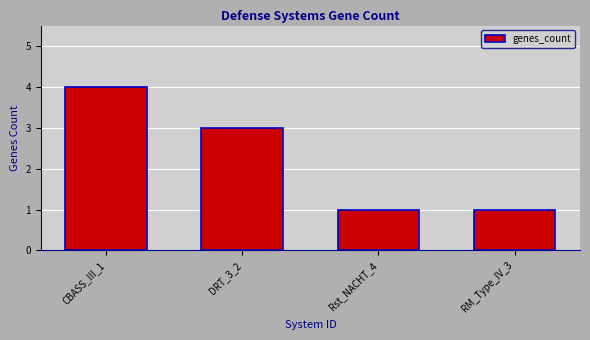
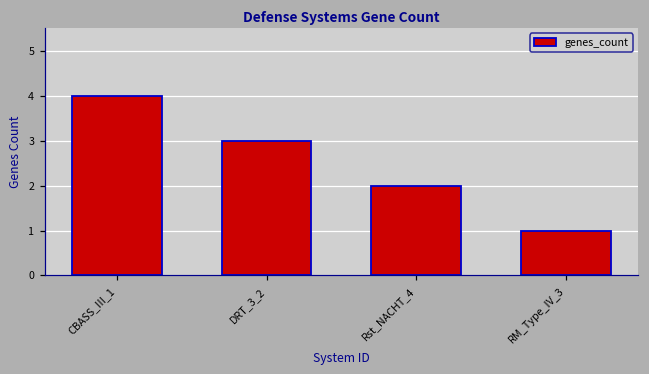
Rst_NACHT_4: 1 -> 2
